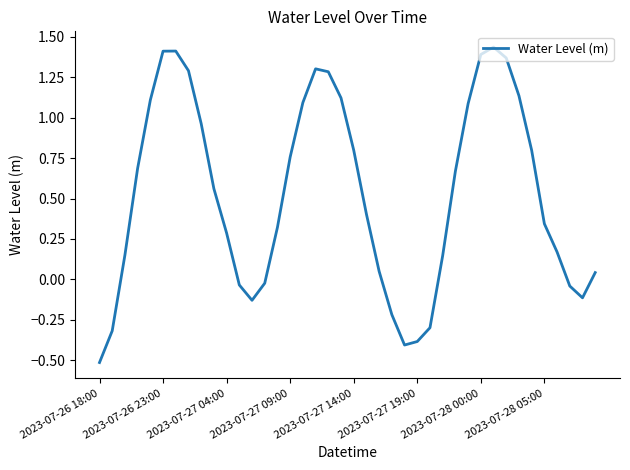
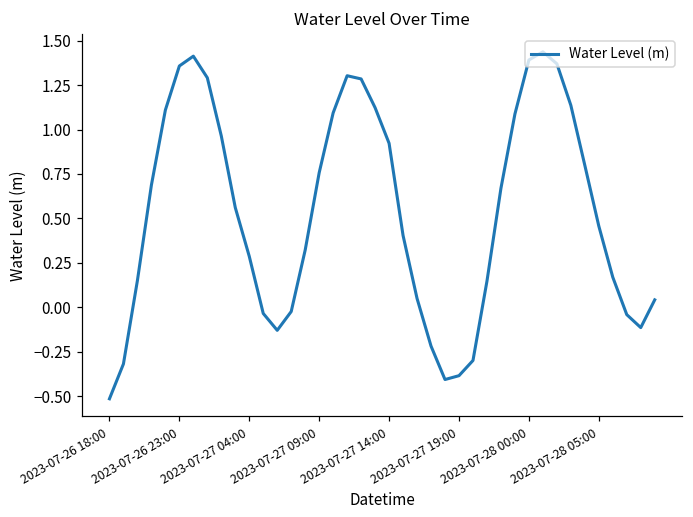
2023-07-26 23:00: 1.41 -> 1.36
2023-07-27 14:00: 0.80 -> 0.92
2023-07-28 05:00: 0.34 -> 0.46
